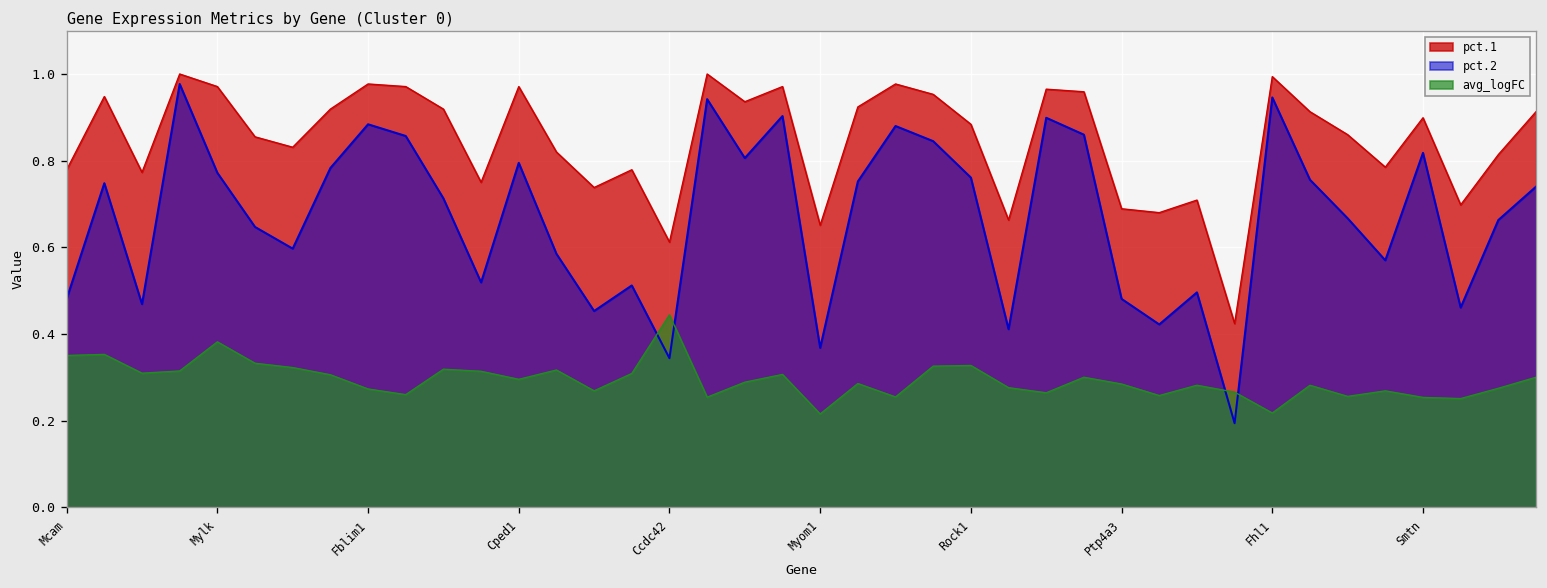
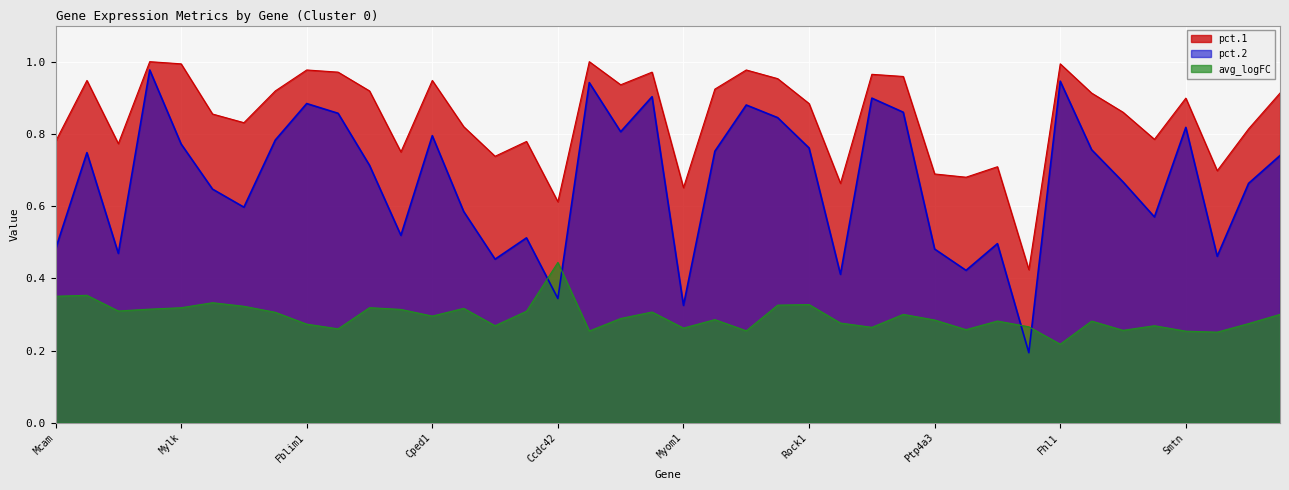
pct.1, Mylk: 0.97 -> 0.99
avg_logFC, Mylk: 0.38 -> 0.32
pct.1, Cped1: 0.97 -> 0.95
pct.2, Myom1: 0.37 -> 0.33
avg_logFC, Myom1: 0.22 -> 0.26
